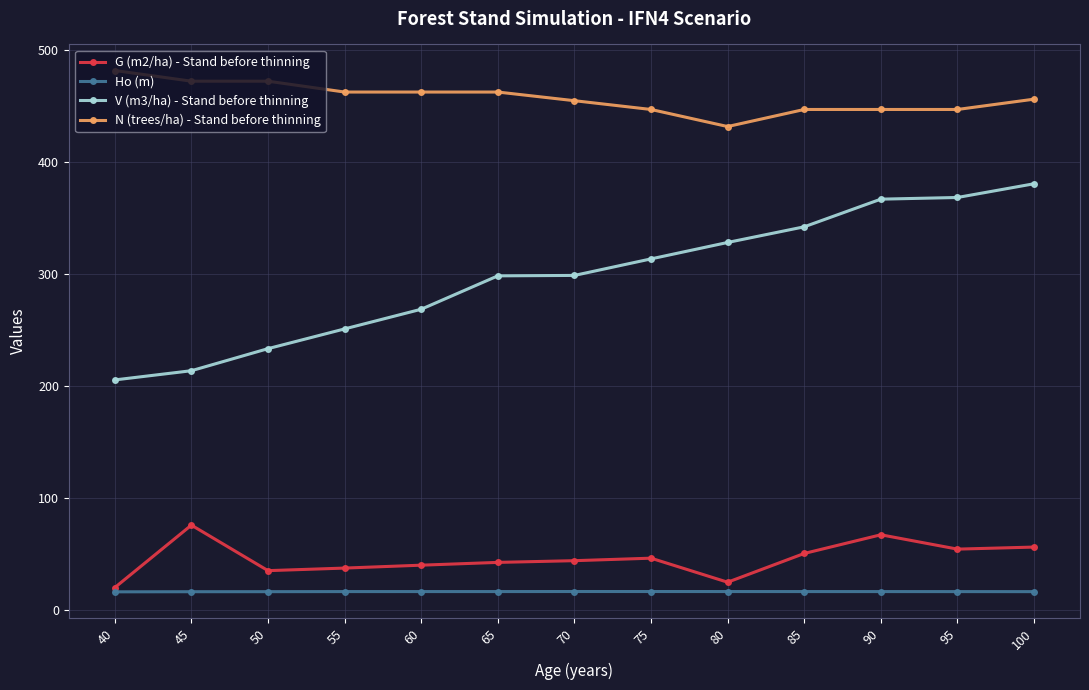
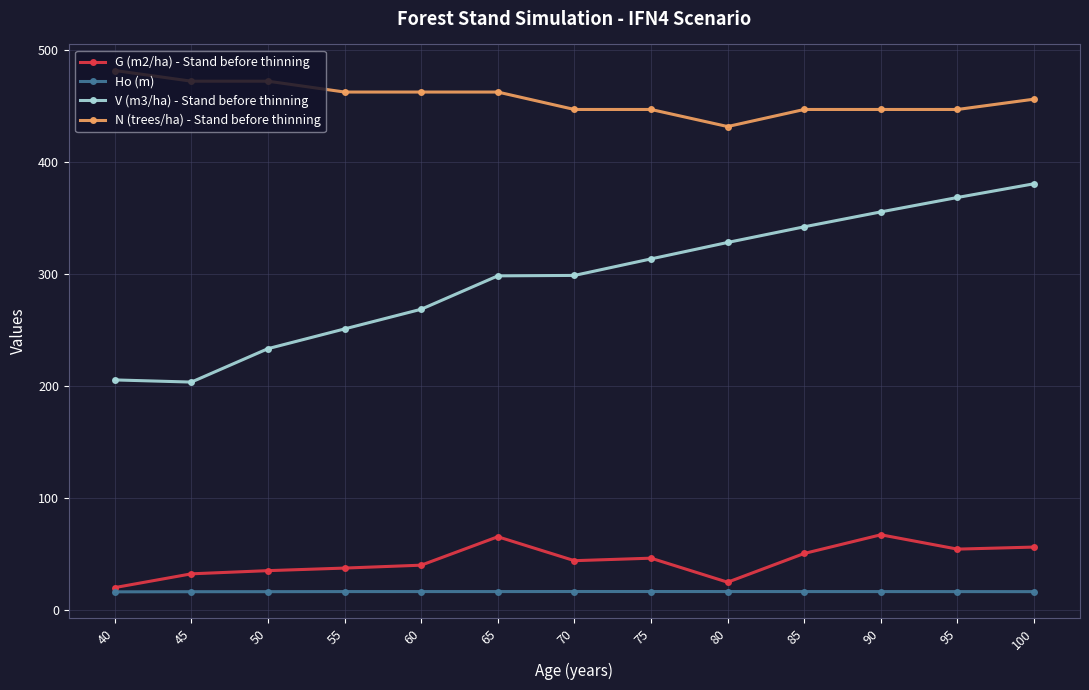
G (m2/ha) - Stand before thinning, 45: 76 -> 32
V (m3/ha) - Stand before thinning, 45: 214 -> 204
G (m2/ha) - Stand before thinning, 65: 43 -> 66
N (trees/ha) - Stand before thinning, 70: 455 -> 447
V (m3/ha) - Stand before thinning, 90: 367 -> 356
